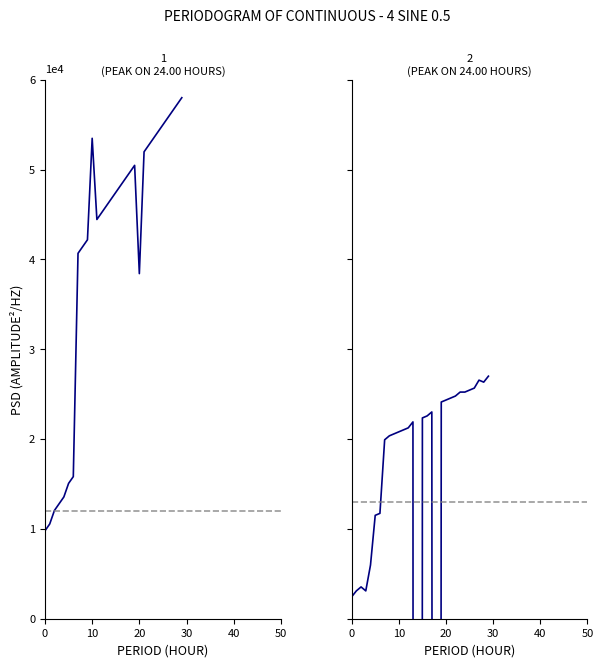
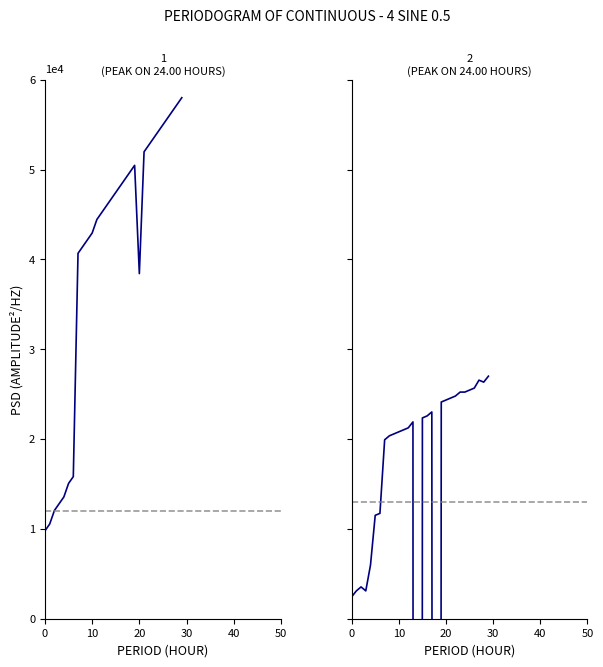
1 (PEAK ON 24.00 HOURS), 10: 5.3 -> 4.3
